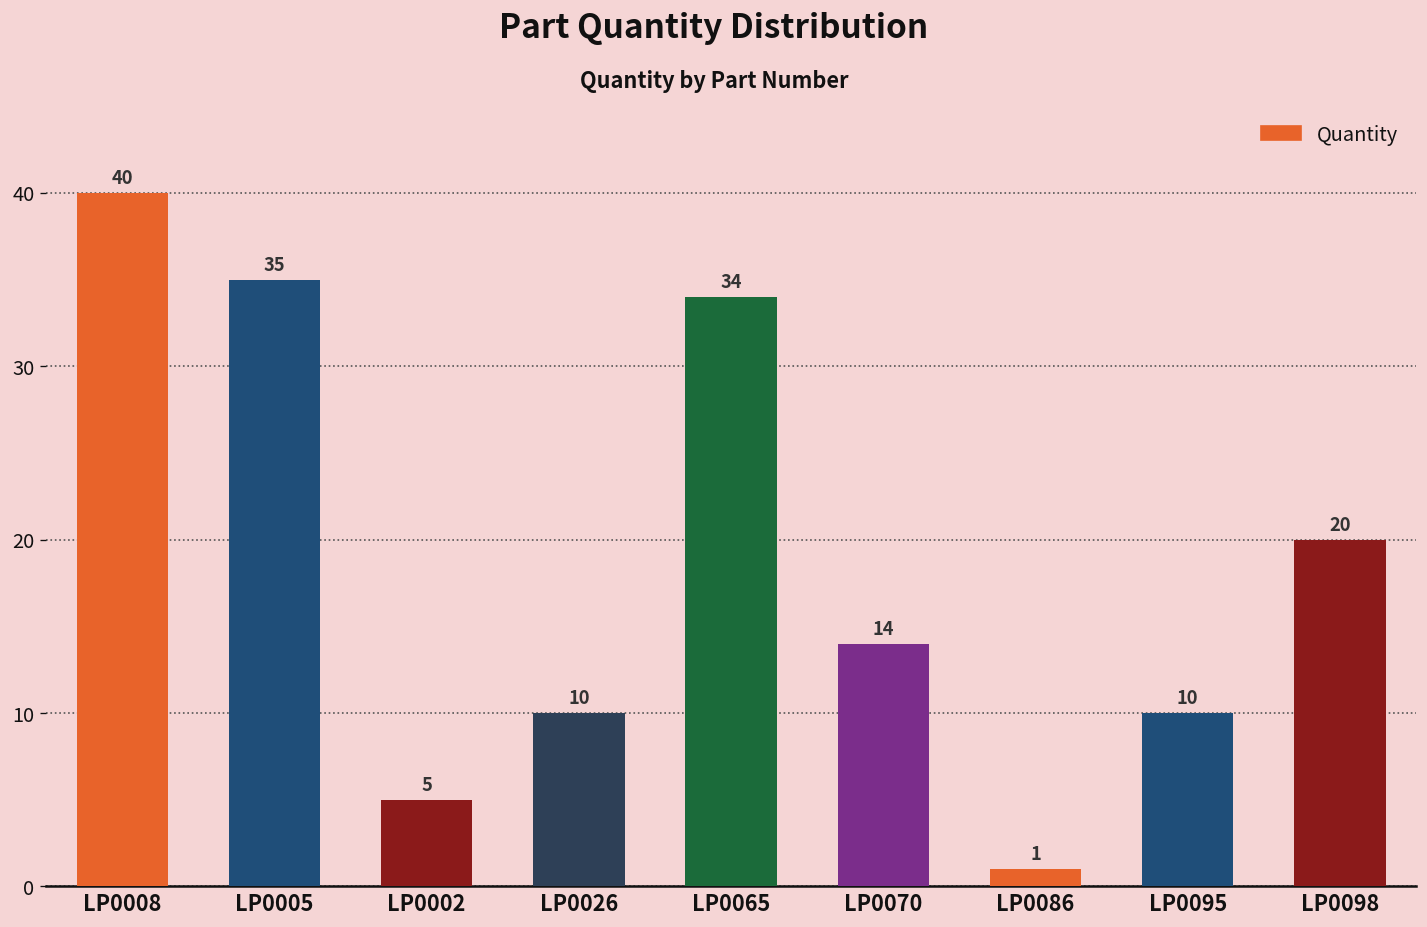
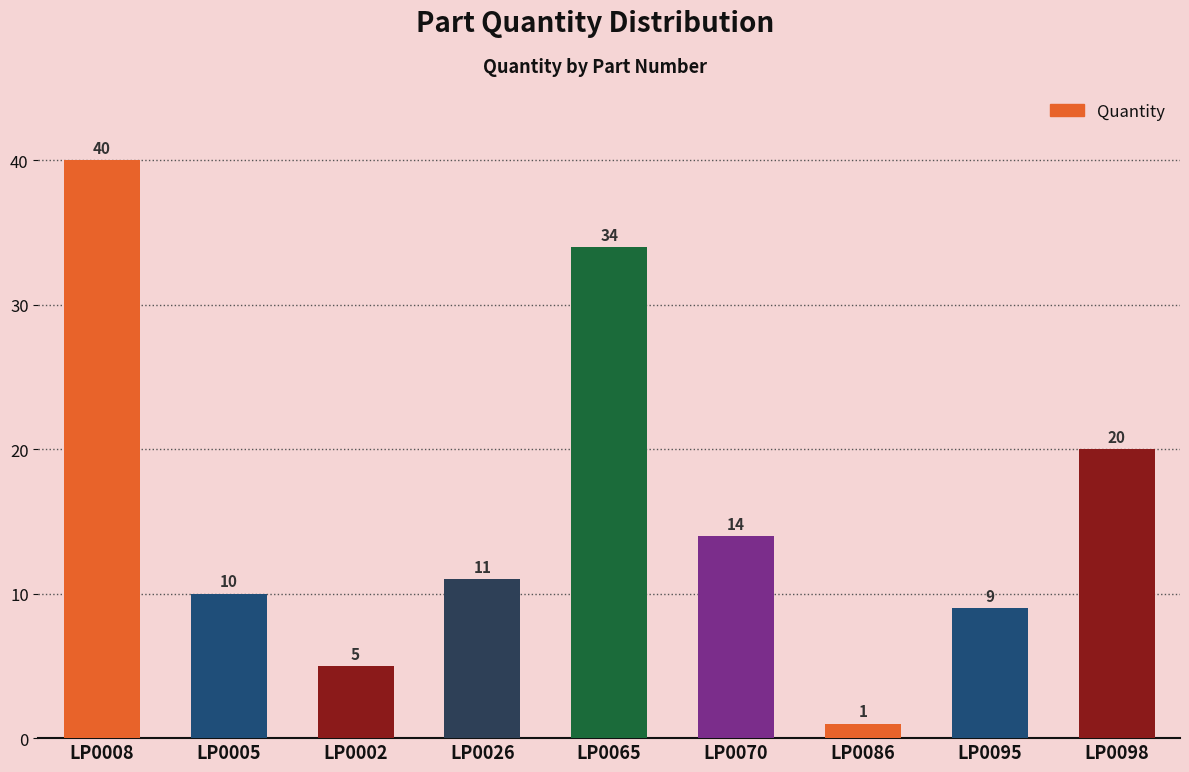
LP0005: 35 -> 10
LP0026: 10 -> 11
LP0095: 10 -> 9
